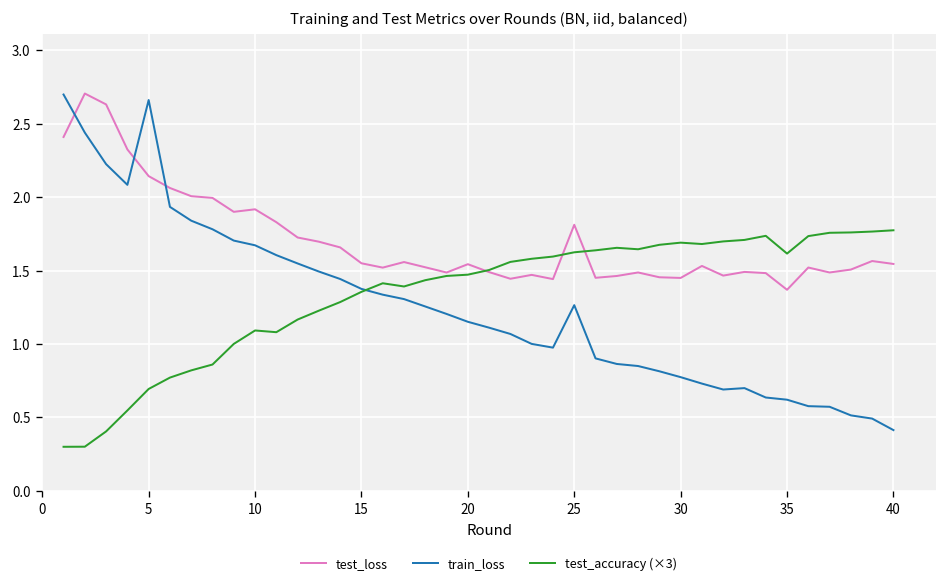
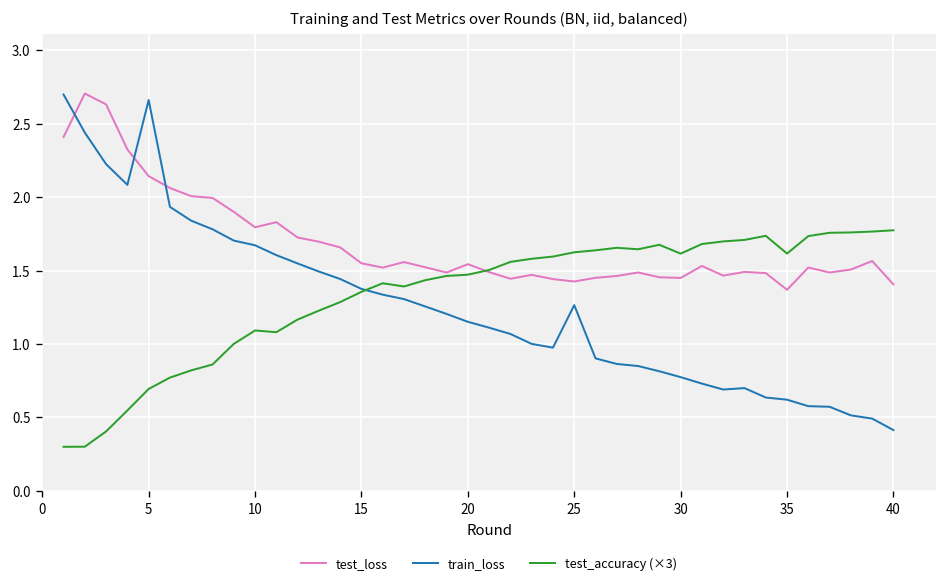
test_loss, 10: 1.92 -> 1.80
test_loss, 25: 1.81 -> 1.43
test_accuracy (×3), 30: 1.69 -> 1.62
test_loss, 40: 1.55 -> 1.41
